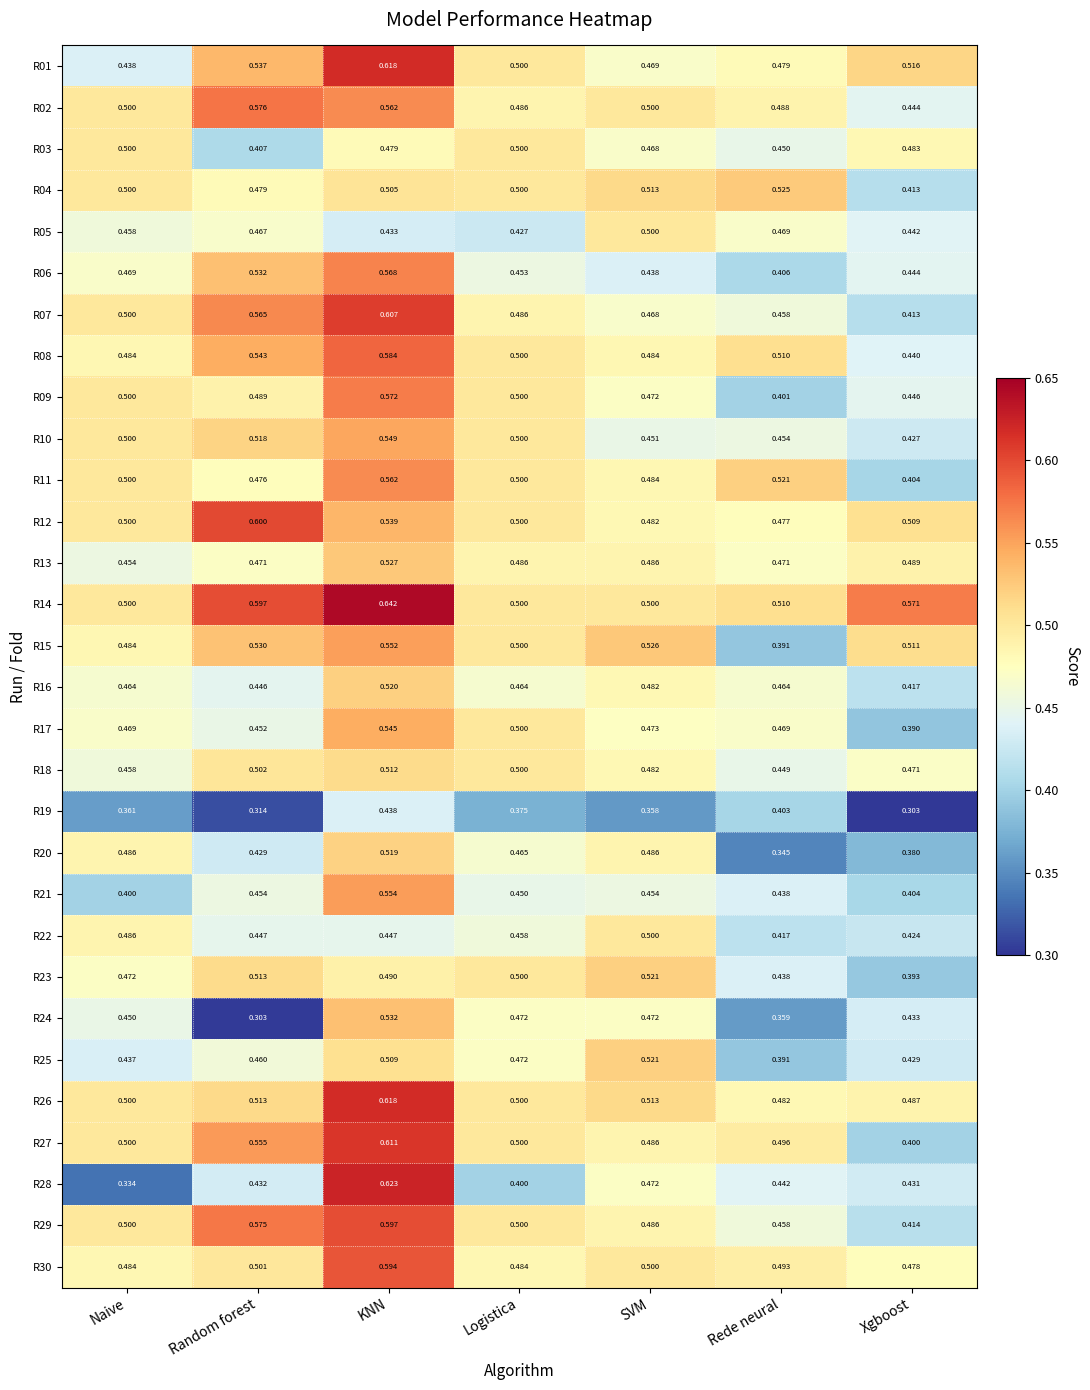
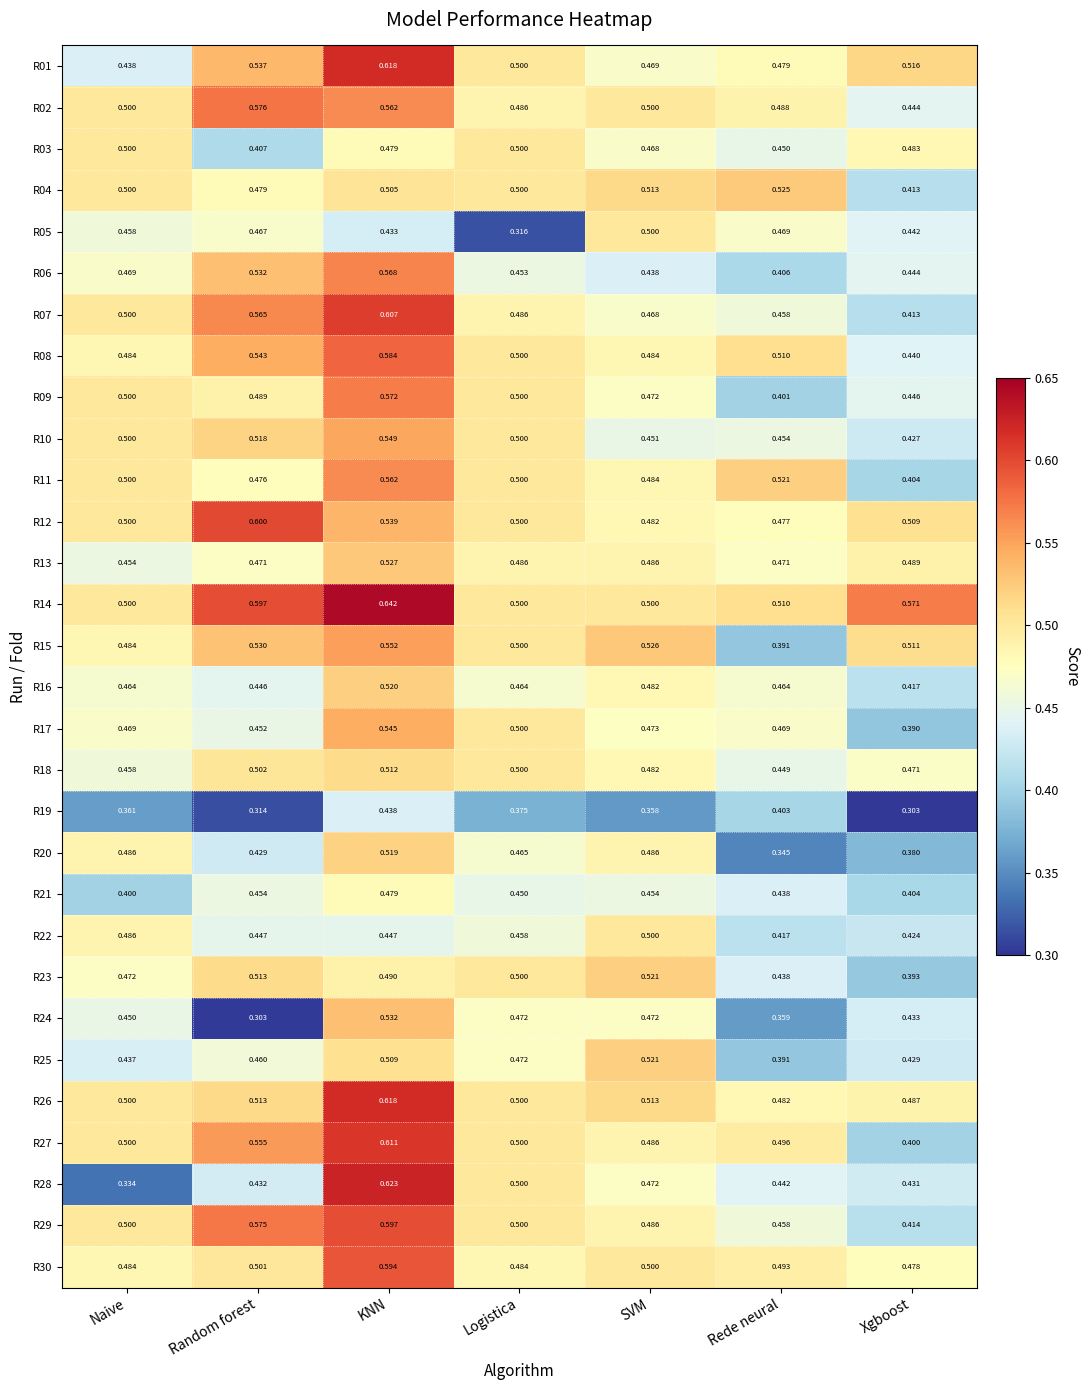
R05, Logistica: 0.427 -> 0.316
R21, KNN: 0.554 -> 0.479
R28, Logistica: 0.400 -> 0.500
